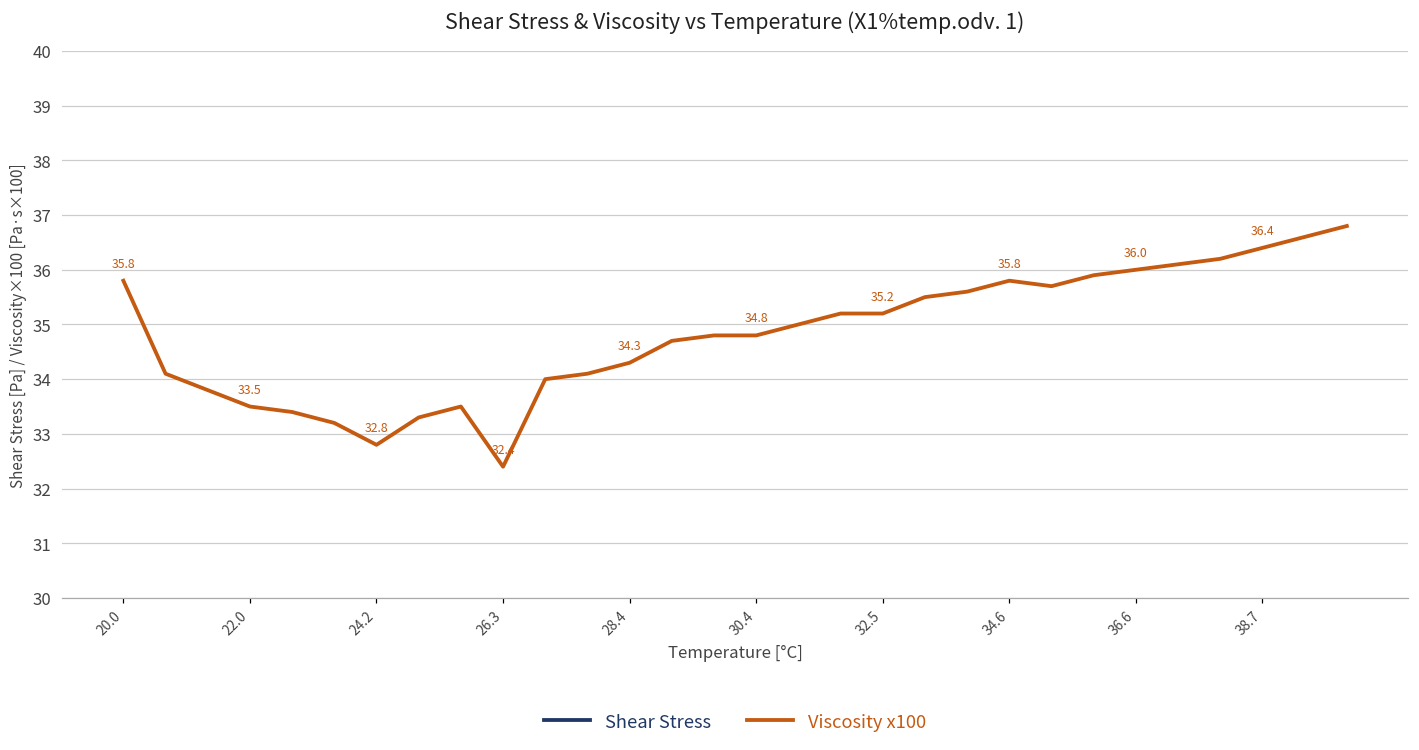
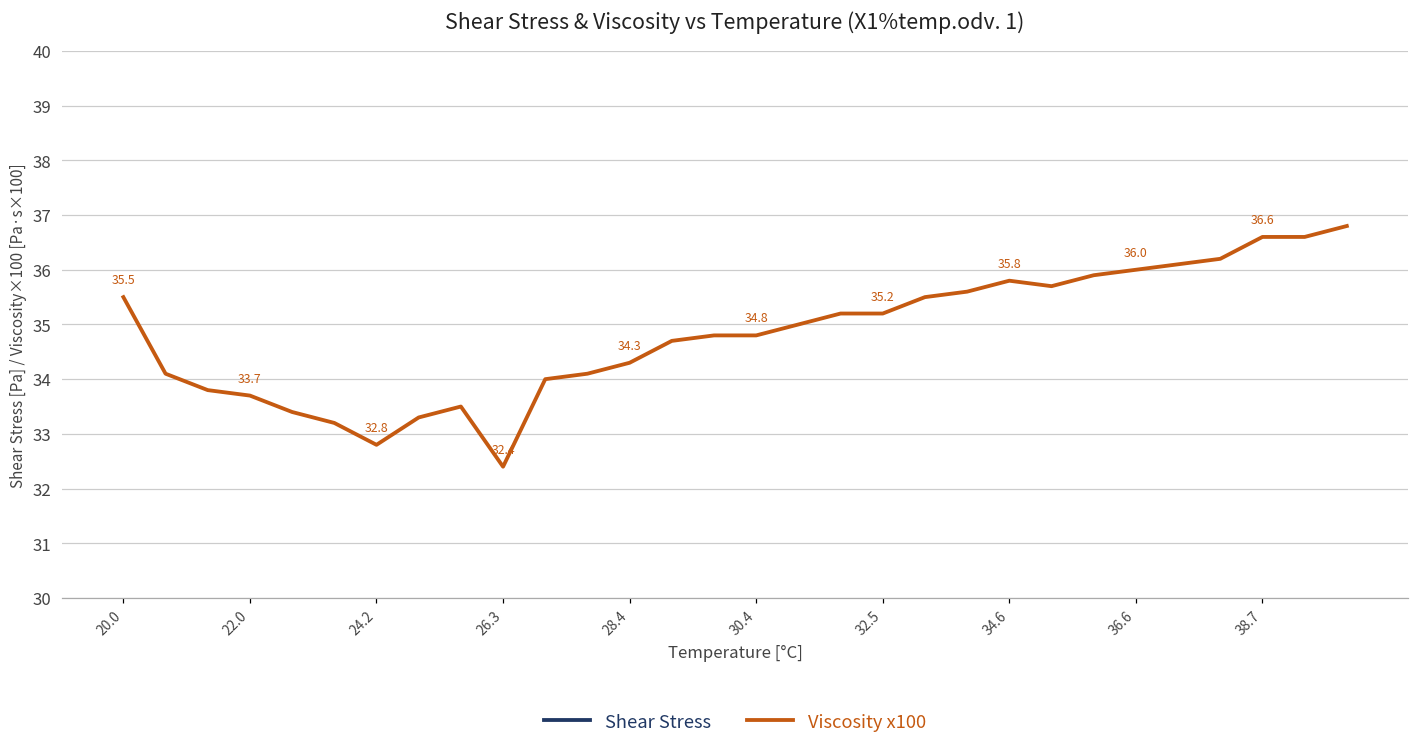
Viscosity x100, 20.0: 35.8 -> 35.5
Viscosity x100, 22.0: 33.5 -> 33.7
Viscosity x100, 38.7: 36.4 -> 36.6
